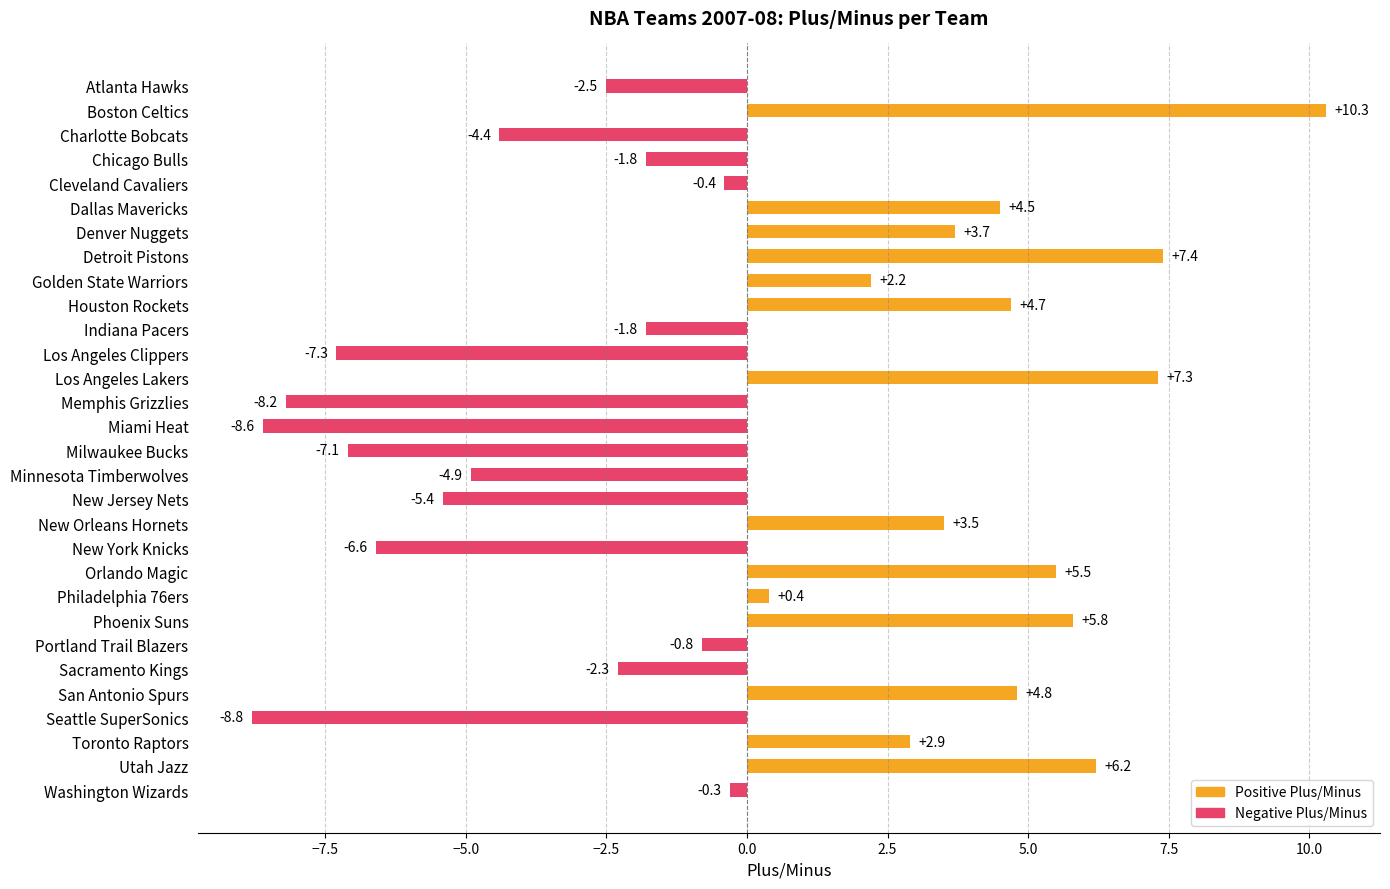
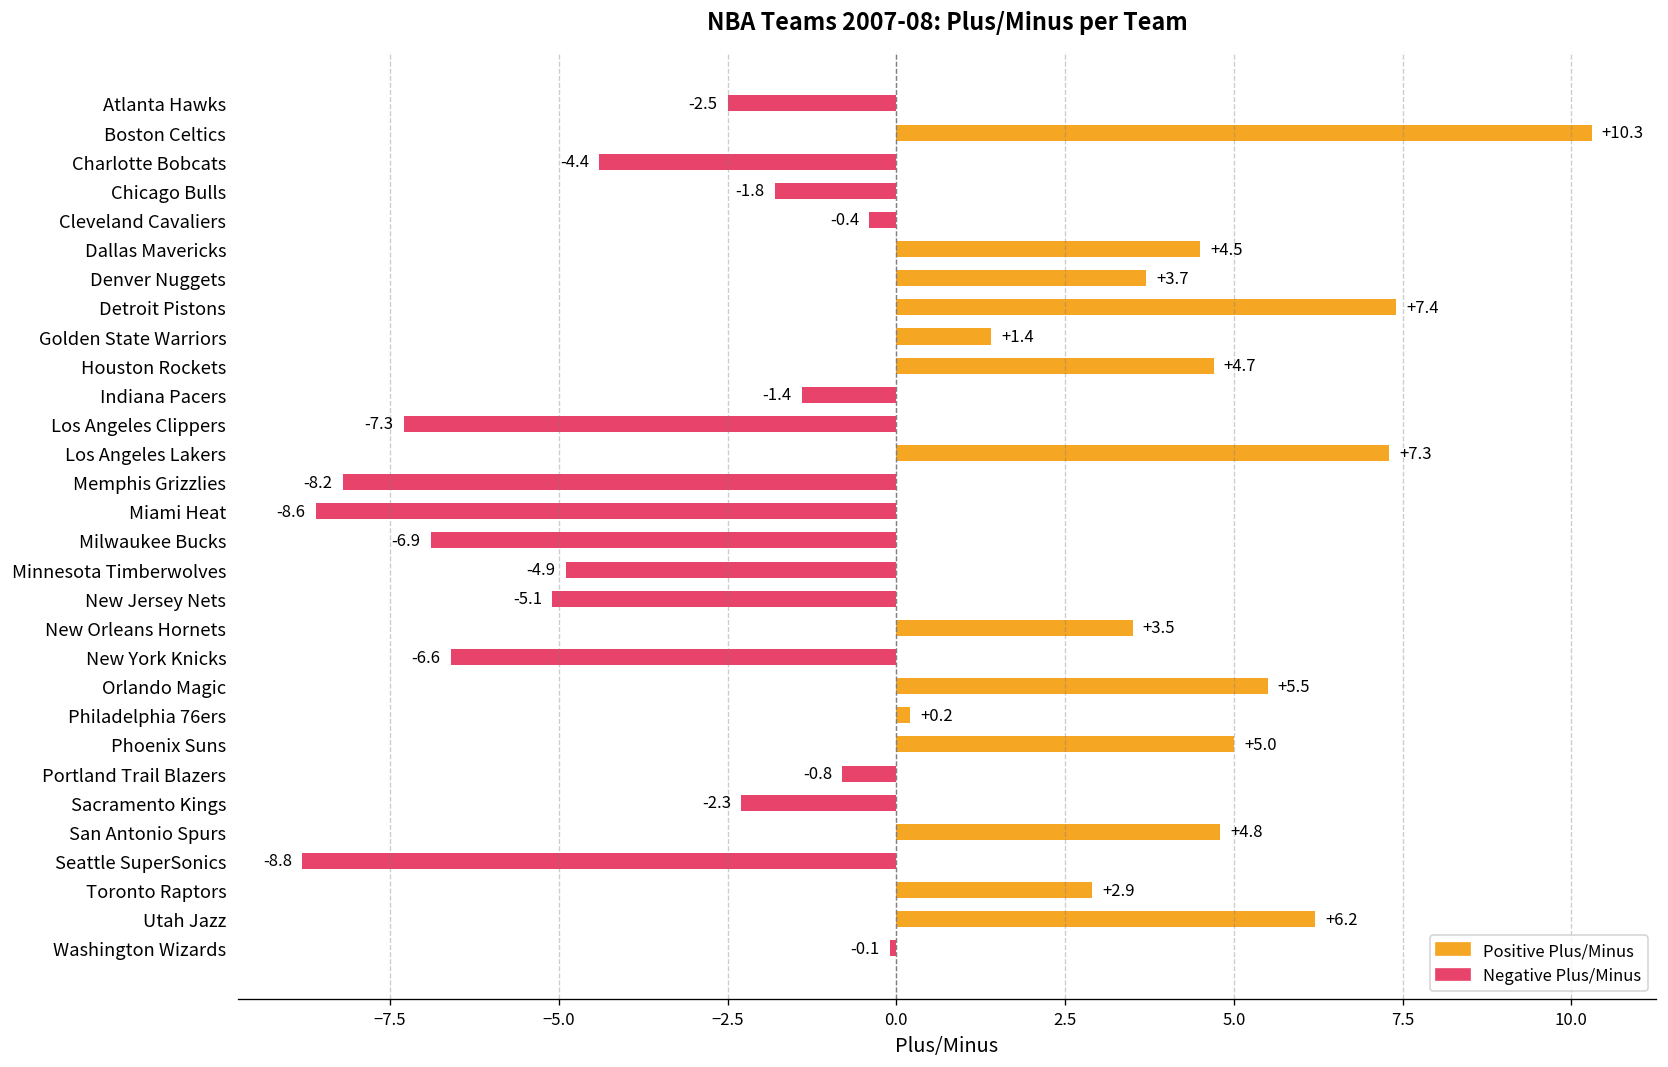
Golden State Warriors: +2.2 -> +1.4
Indiana Pacers: -1.8 -> -1.4
Milwaukee Bucks: -7.1 -> -6.9
New Jersey Nets: -5.4 -> -5.1
Philadelphia 76ers: +0.4 -> +0.2
Phoenix Suns: +5.8 -> +5.0
Washington Wizards: -0.3 -> -0.1
